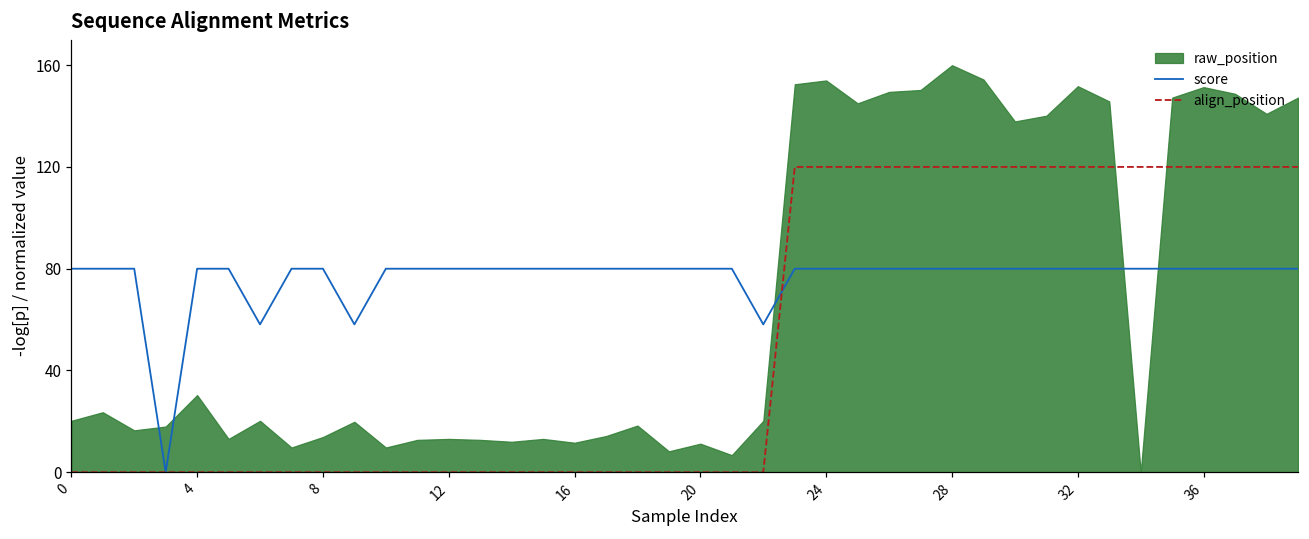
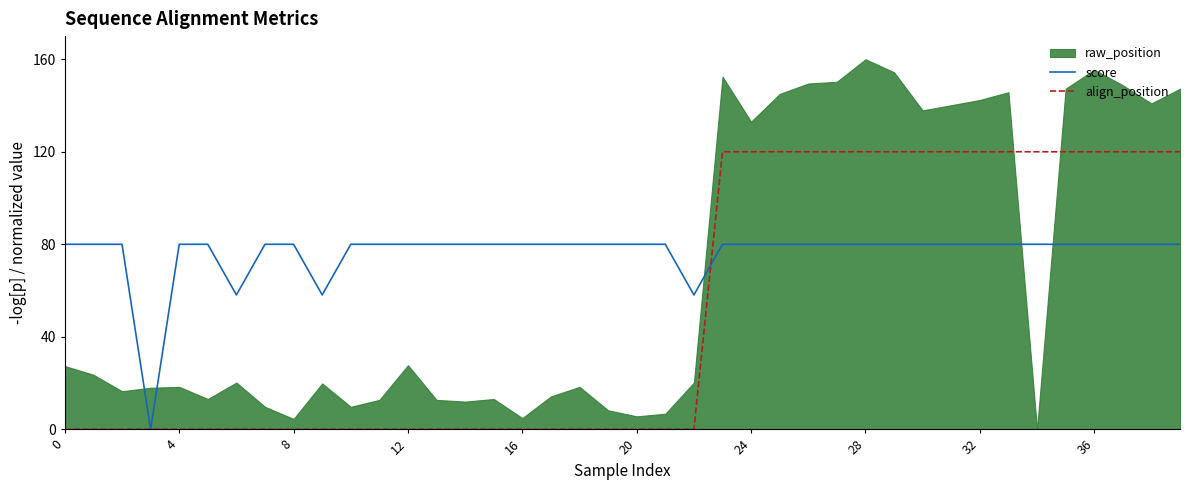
raw_position, 0: 20 -> 27
raw_position, 4: 30 -> 18
raw_position, 8: 14 -> 4
raw_position, 12: 13 -> 28
raw_position, 16: 12 -> 5
raw_position, 20: 11 -> 6
raw_position, 24: 154 -> 133
raw_position, 32: 152 -> 142
raw_position, 36: 151 -> 156
